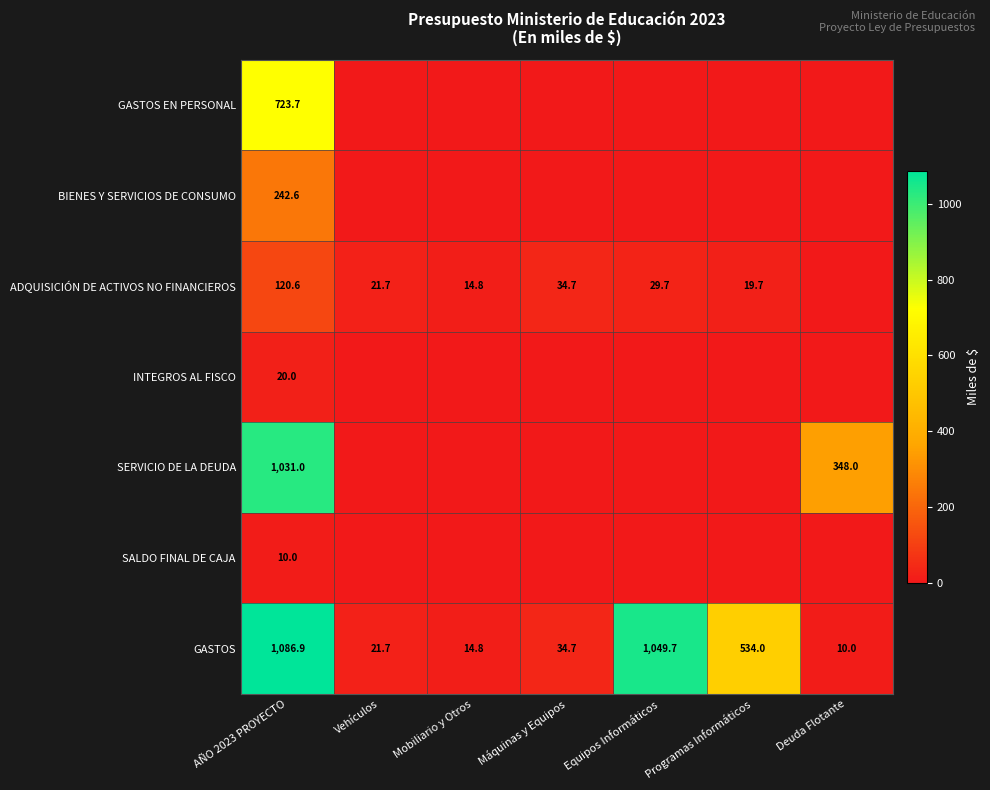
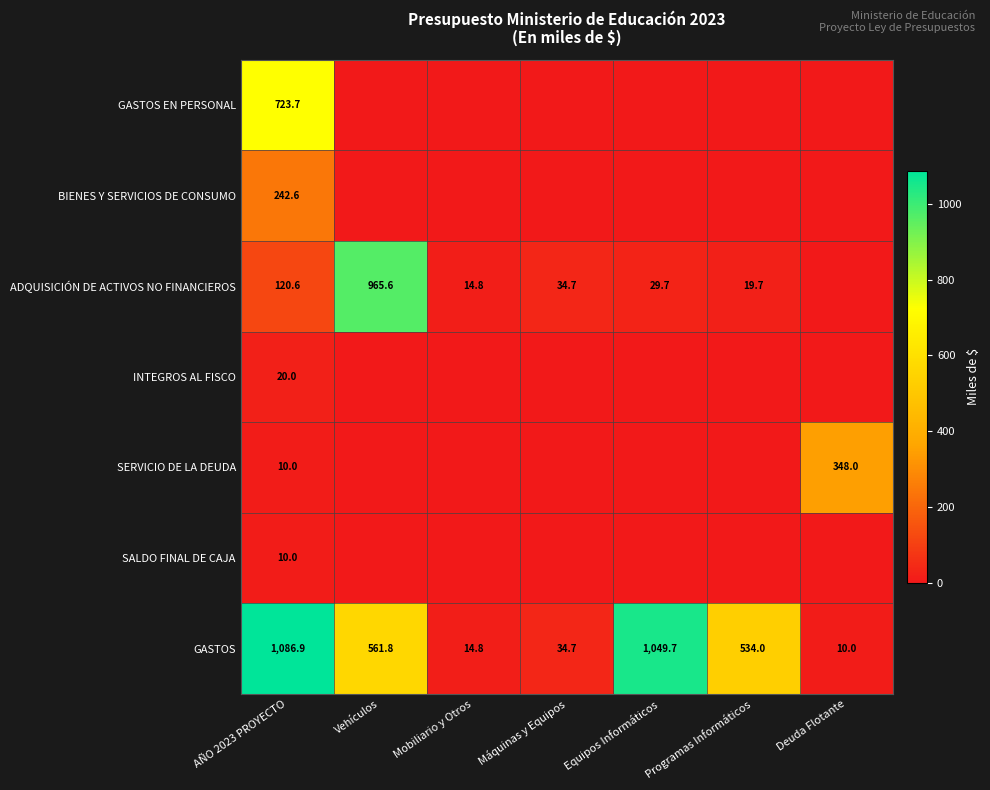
ADQUISICIÓN DE ACTIVOS NO FINANCIEROS, Vehículos: 21.7 -> 965.6
SERVICIO DE LA DEUDA, AÑO 2023 PROYECTO: 1,031.0 -> 10.0
GASTOS, Vehículos: 21.7 -> 561.8
